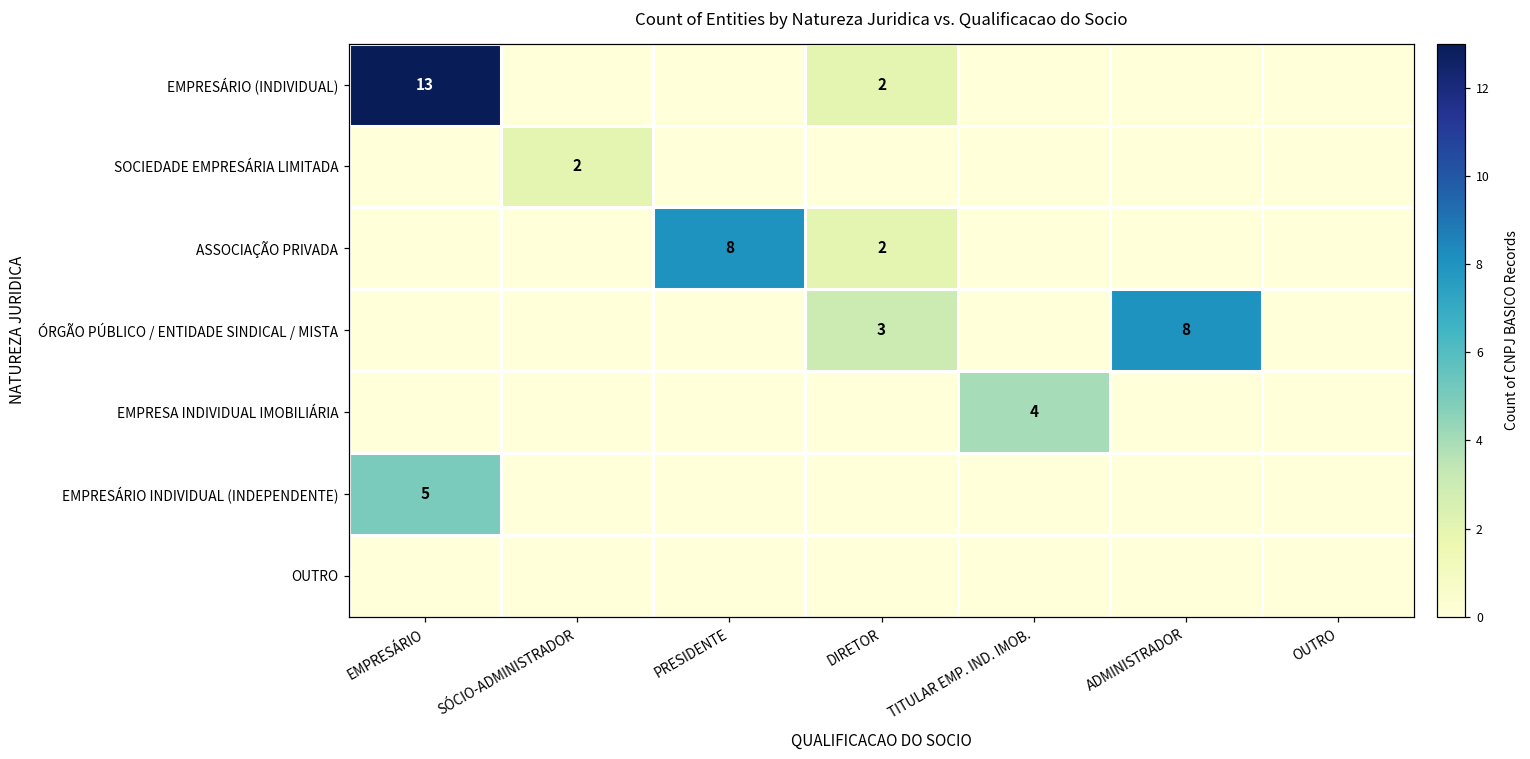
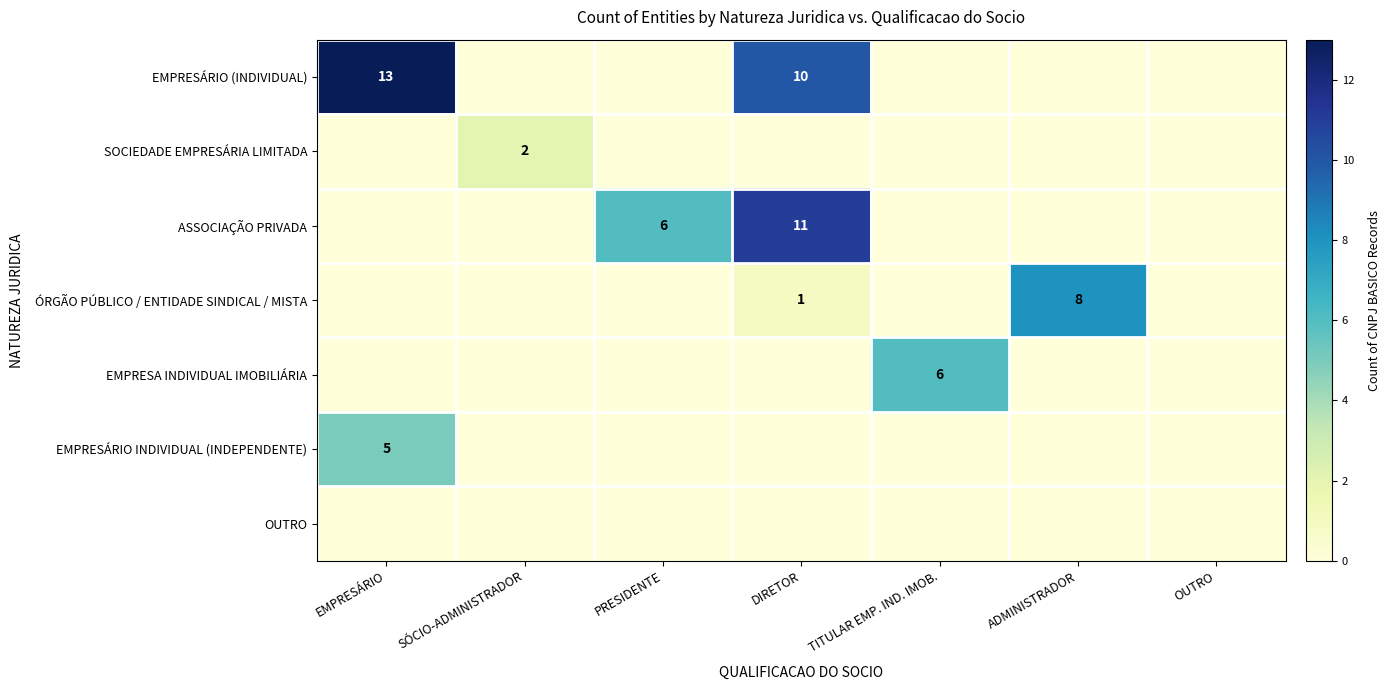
EMPRESÁRIO (INDIVIDUAL), DIRETOR: 2 -> 10
ASSOCIAÇÃO PRIVADA, PRESIDENTE: 8 -> 6
ASSOCIAÇÃO PRIVADA, DIRETOR: 2 -> 11
ÓRGÃO PÚBLICO / ENTIDADE SINDICAL / MISTA, DIRETOR: 3 -> 1
EMPRESA INDIVIDUAL IMOBILIÁRIA, TITULAR EMP. IND. IMOB.: 4 -> 6
